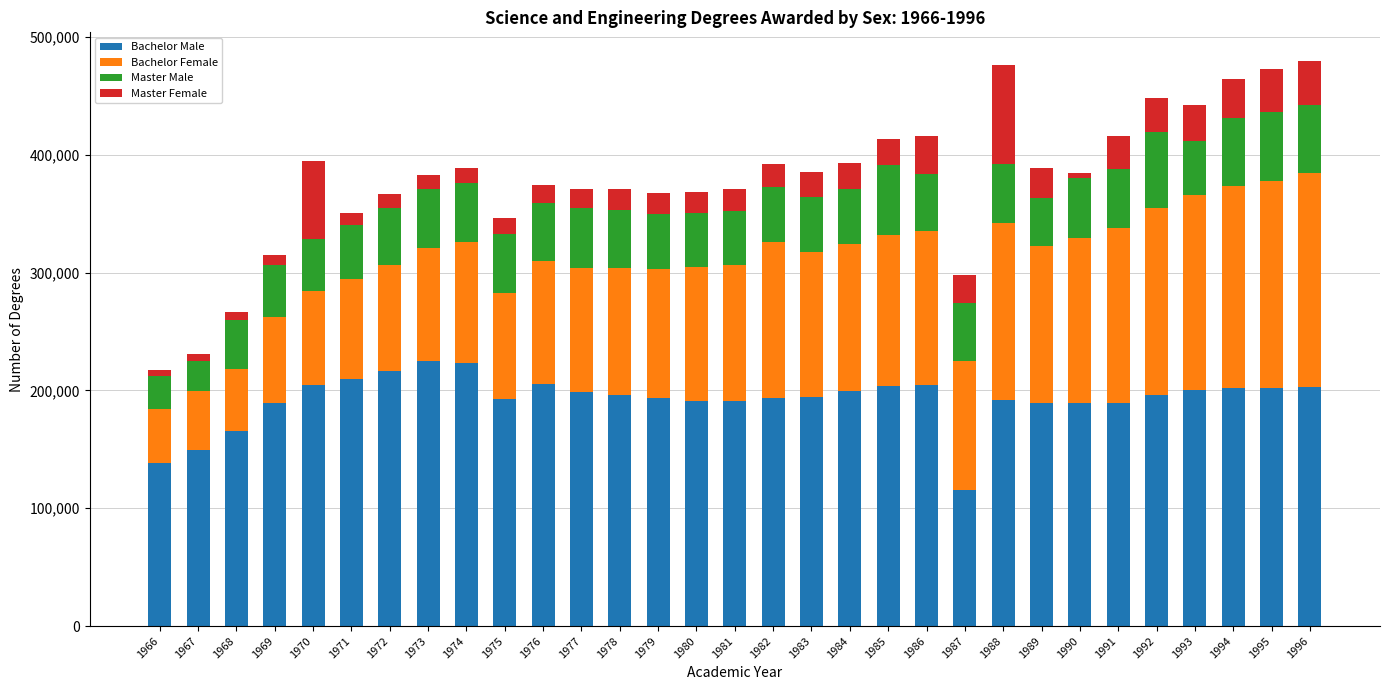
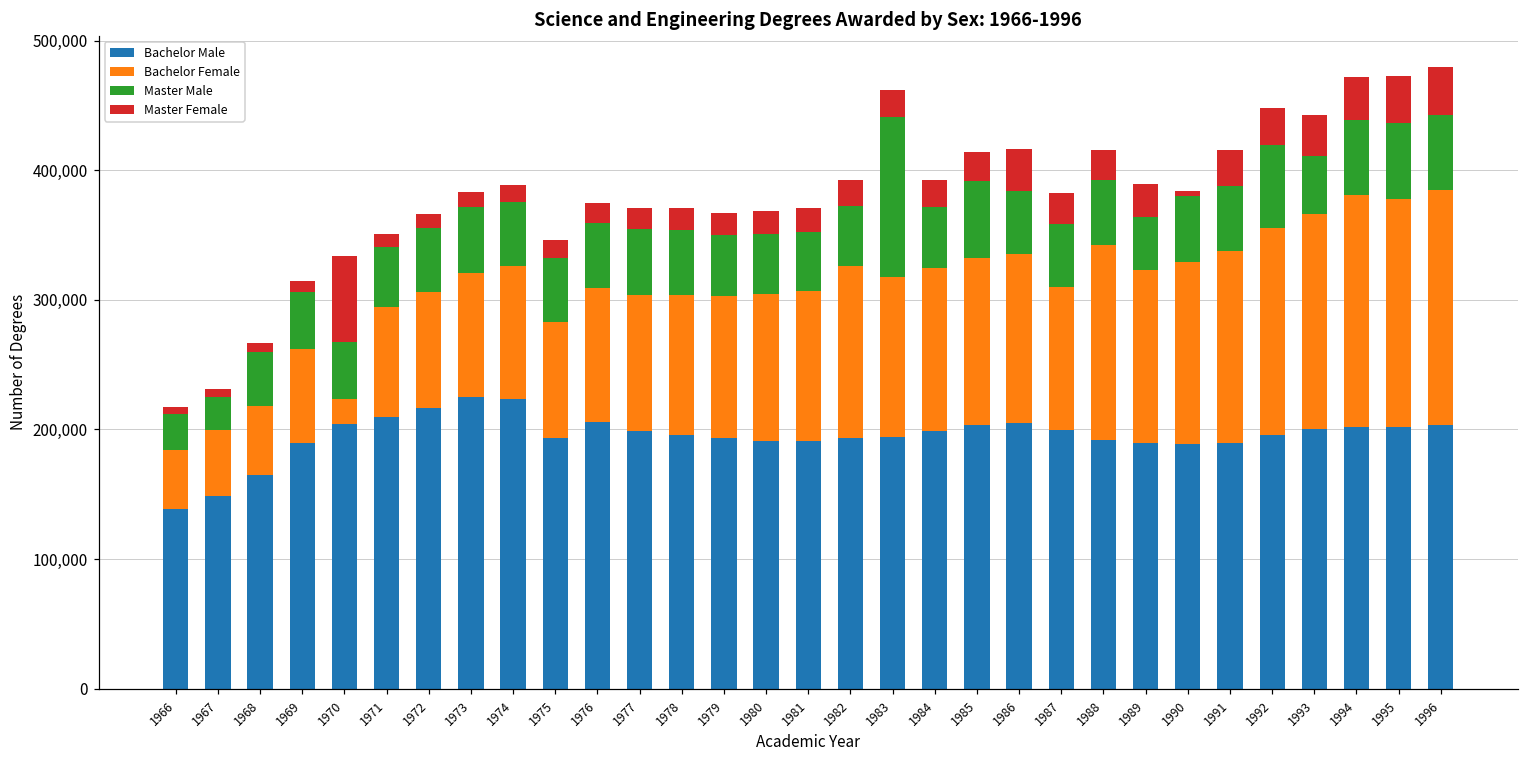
Bachelor Female, 1970: 80,000 -> 19,000
Master Male, 1983: 47,000 -> 124,000
Bachelor Male, 1987: 115,000 -> 200,000
Master Female, 1988: 84,000 -> 24,000
Bachelor Female, 1994: 171,000 -> 178,000
